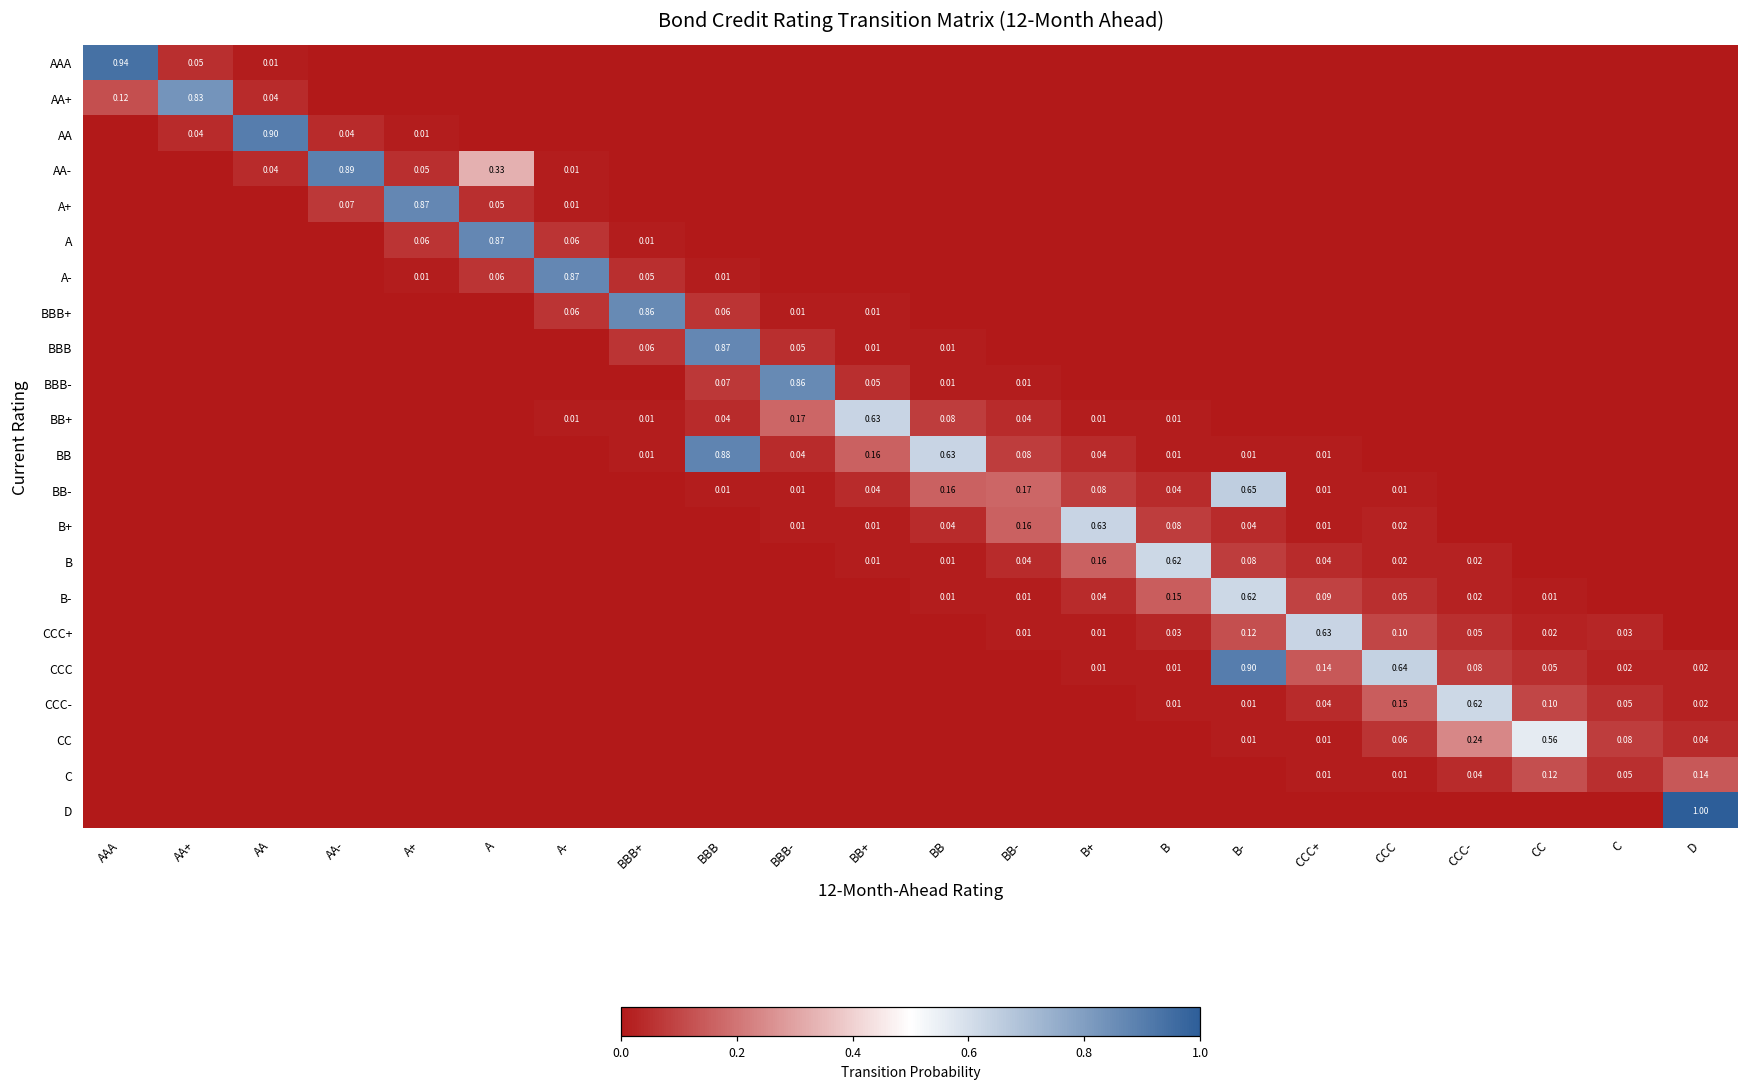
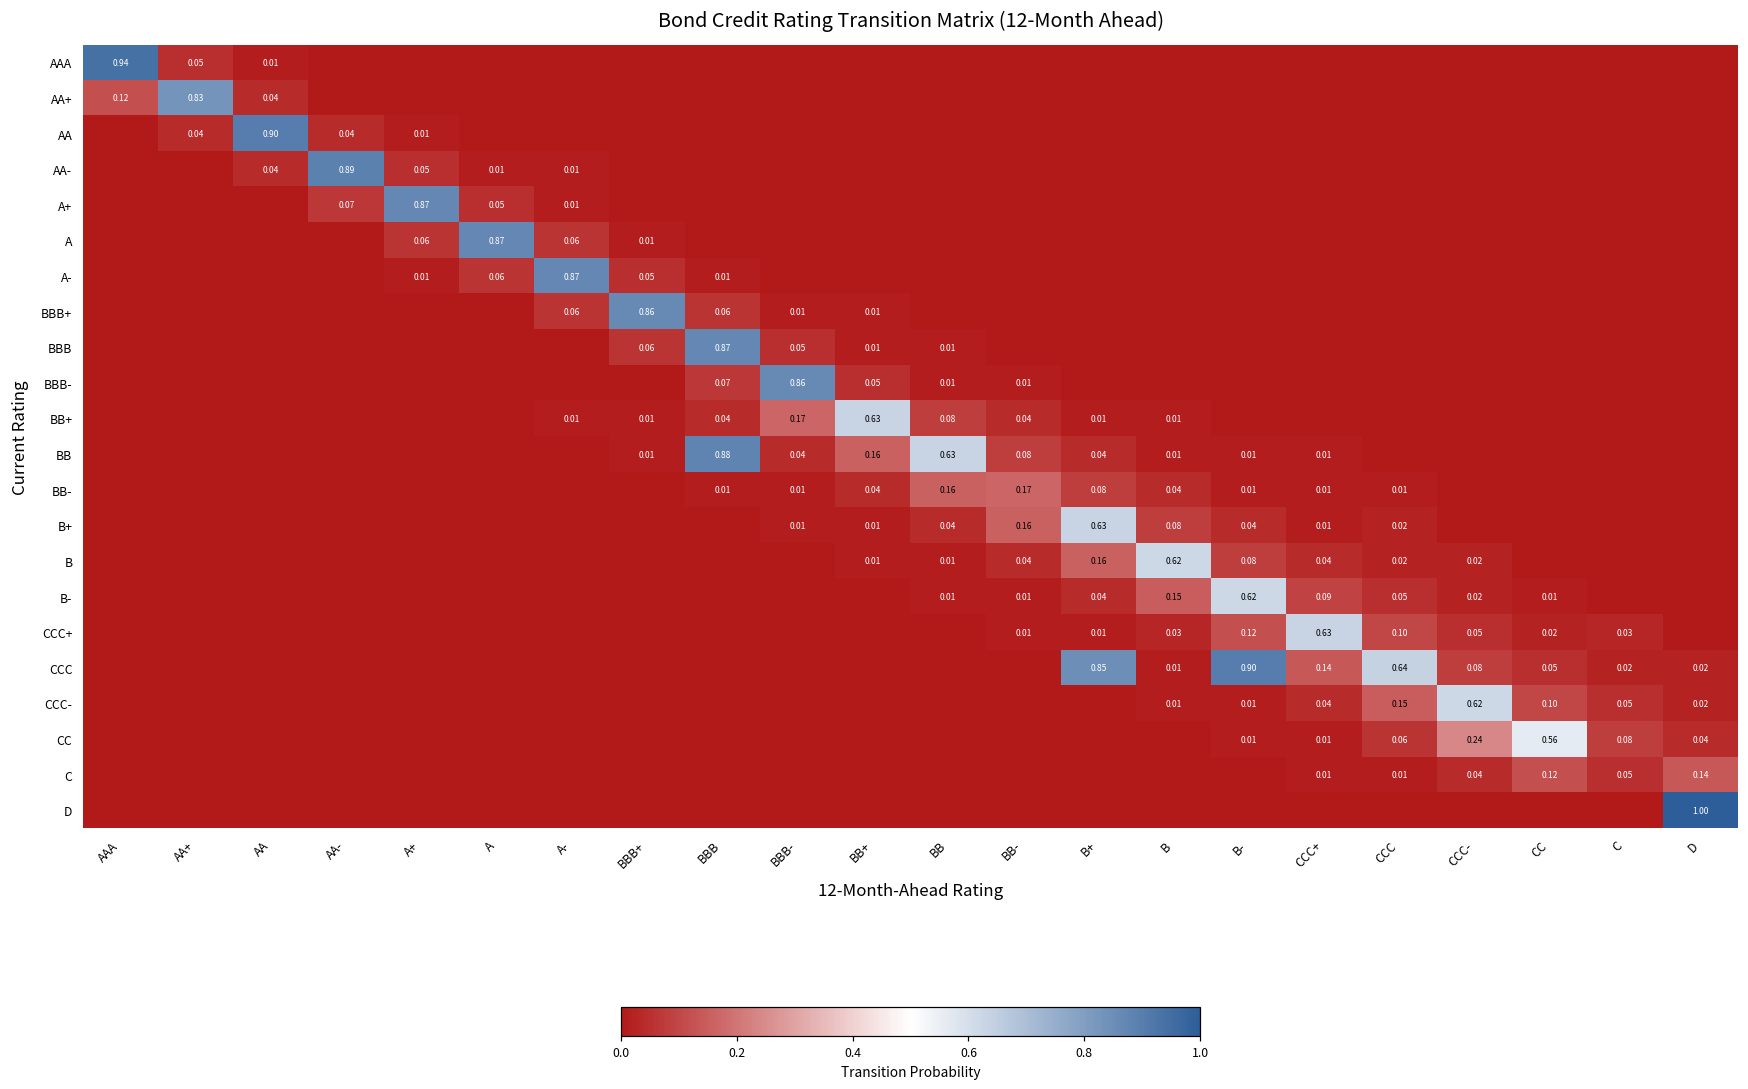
AA-, A: 0.33 -> 0.01
BB-, B-: 0.65 -> 0.01
CCC, B+: 0.01 -> 0.85
